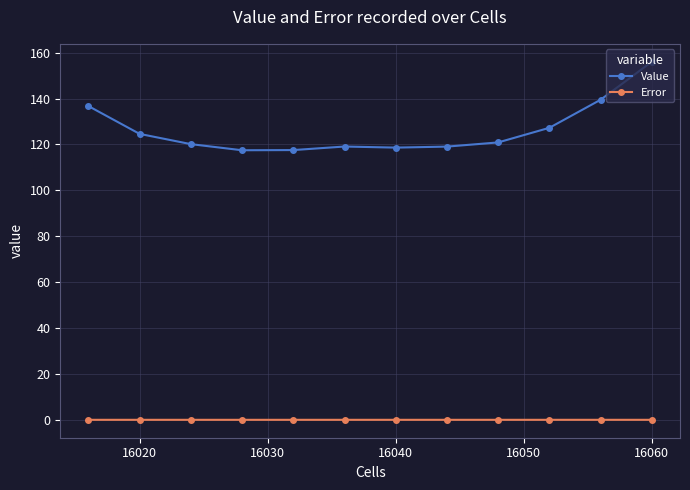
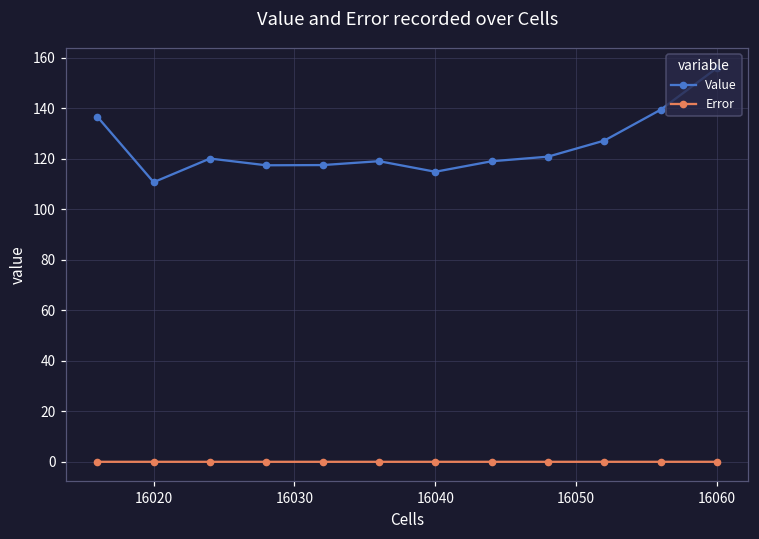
Value, 16020: 125 -> 111
Value, 16040: 119 -> 115
